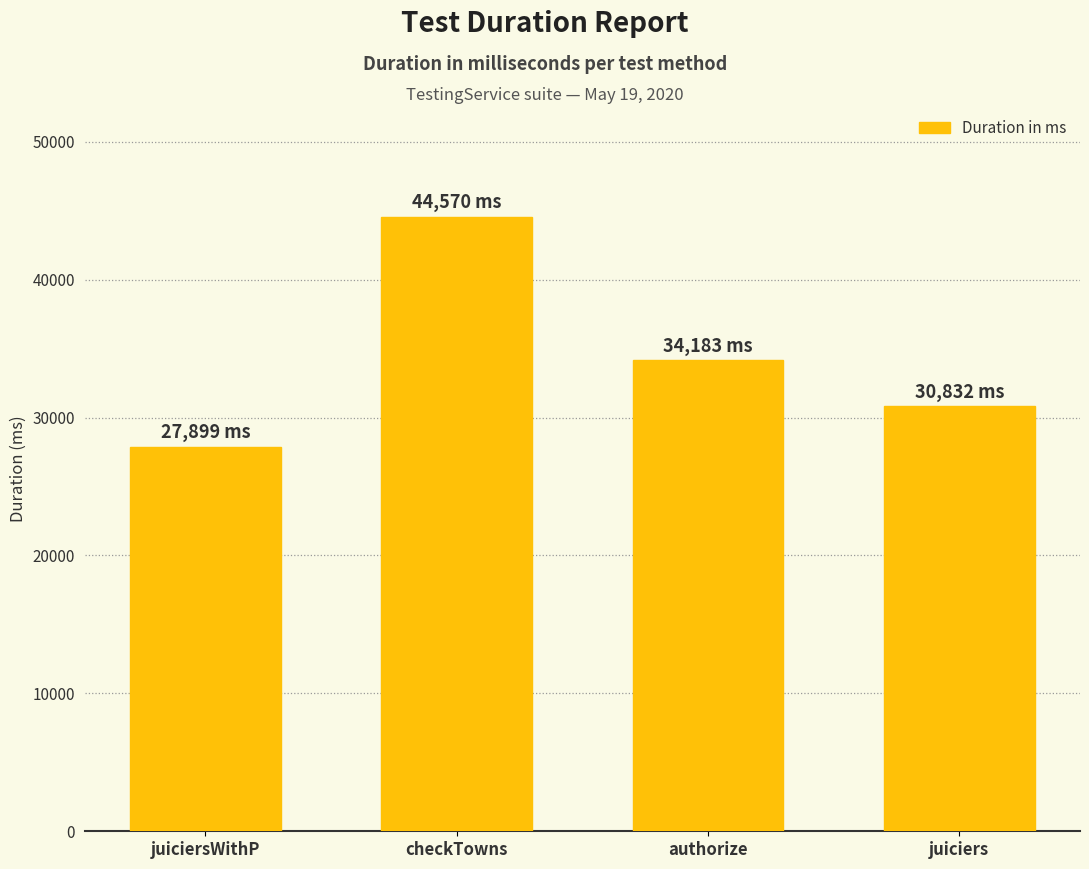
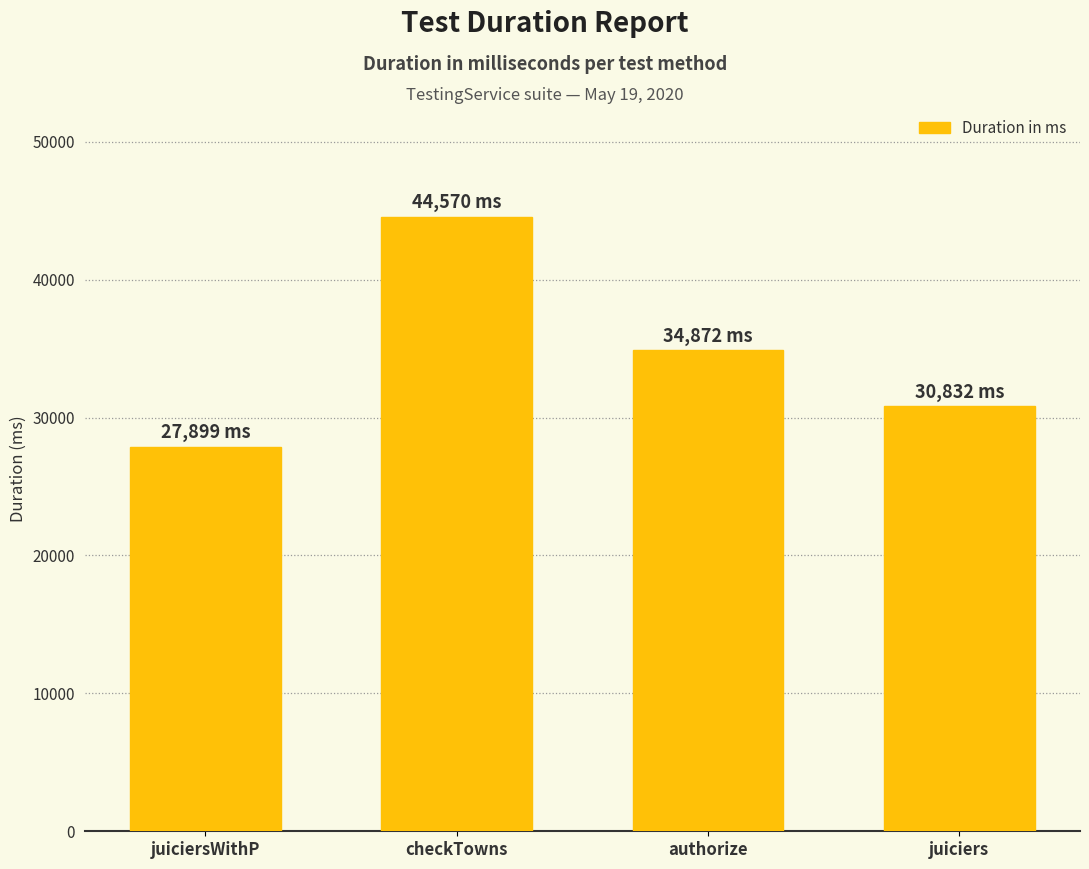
authorize: 34,183 -> 34,872
